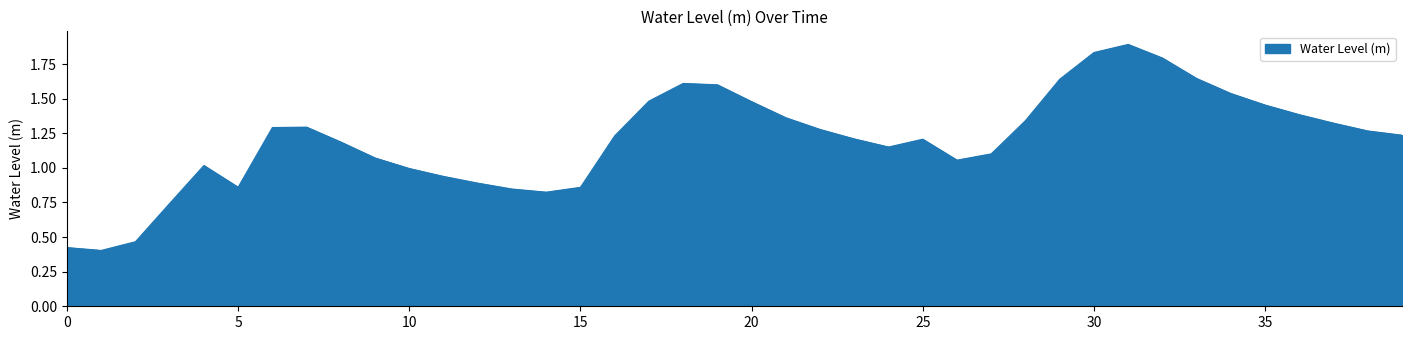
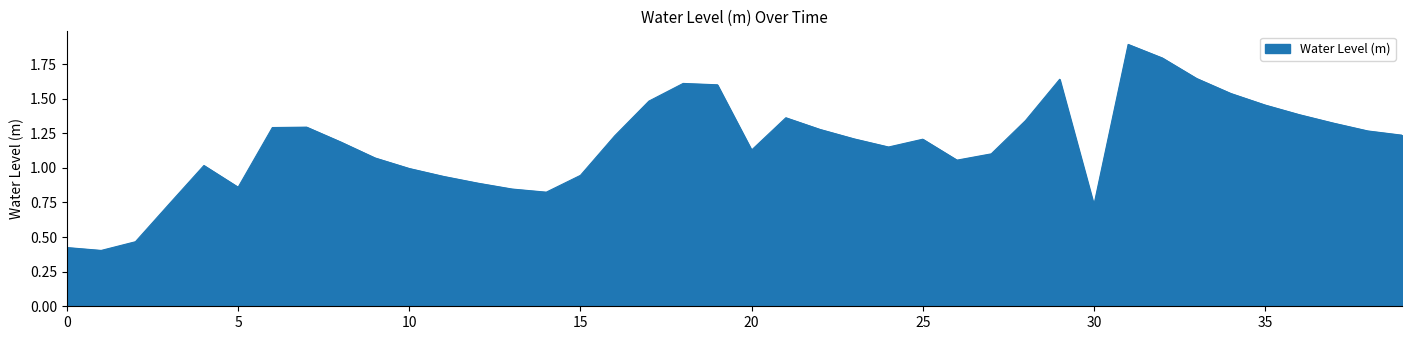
15: 0.86 -> 0.95
20: 1.48 -> 1.13
30: 1.83 -> 0.73
